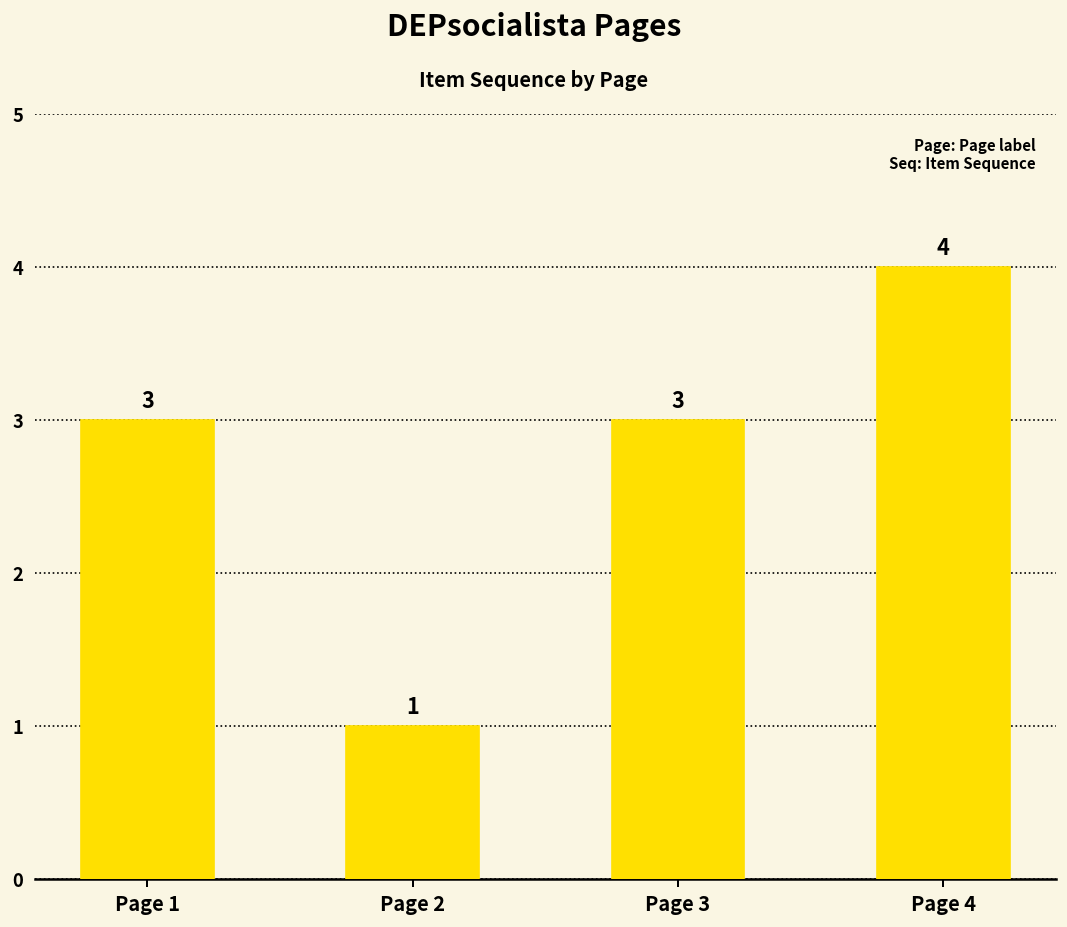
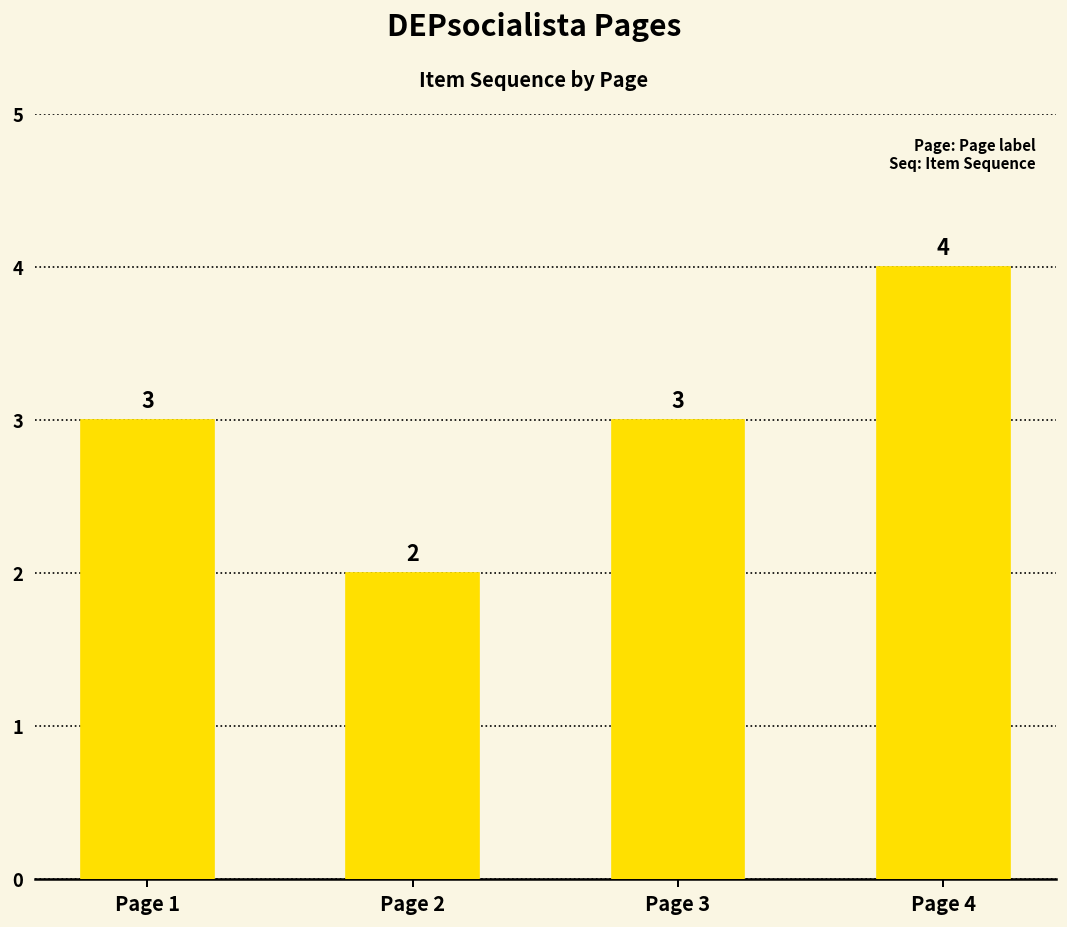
Page 2: 1 -> 2
